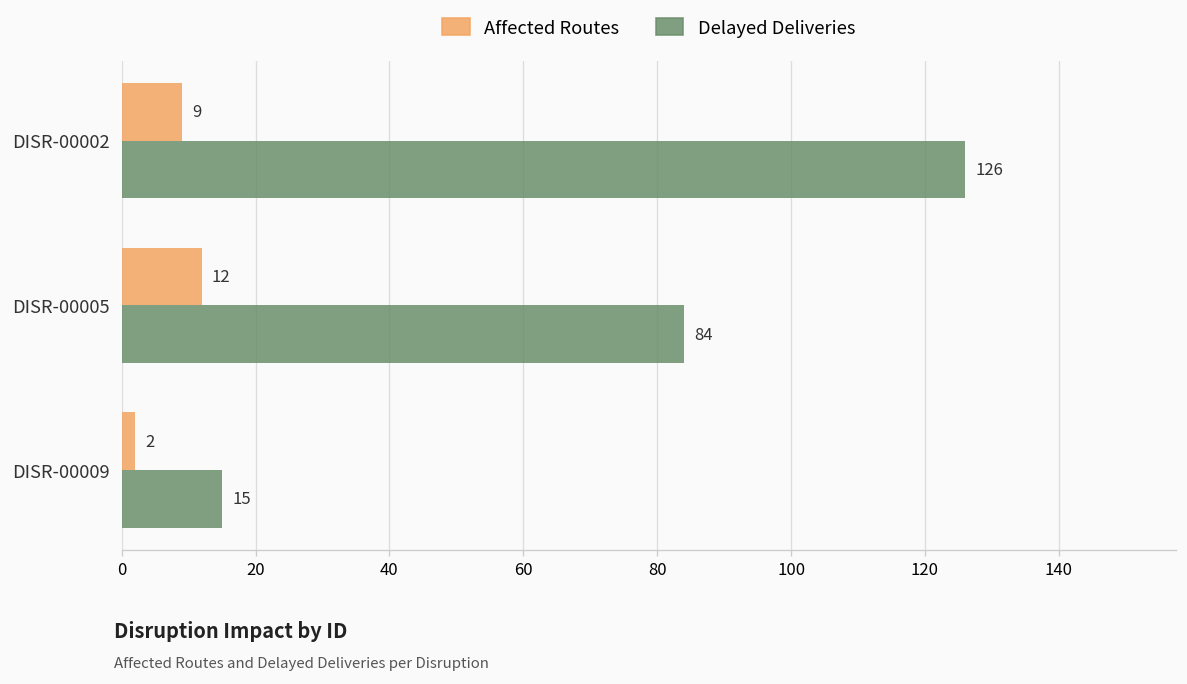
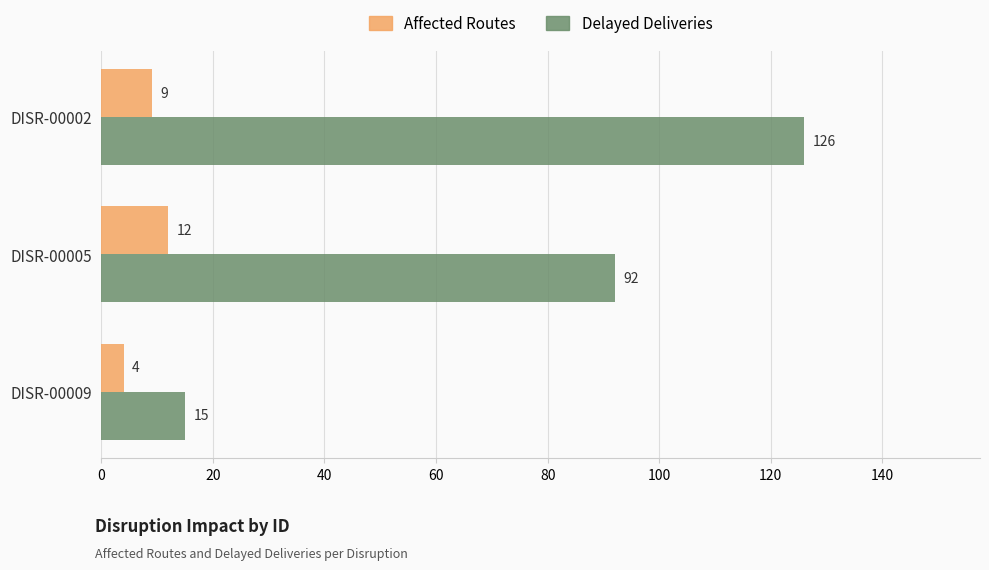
Delayed Deliveries, DISR-00005: 84 -> 92
Affected Routes, DISR-00009: 2 -> 4
